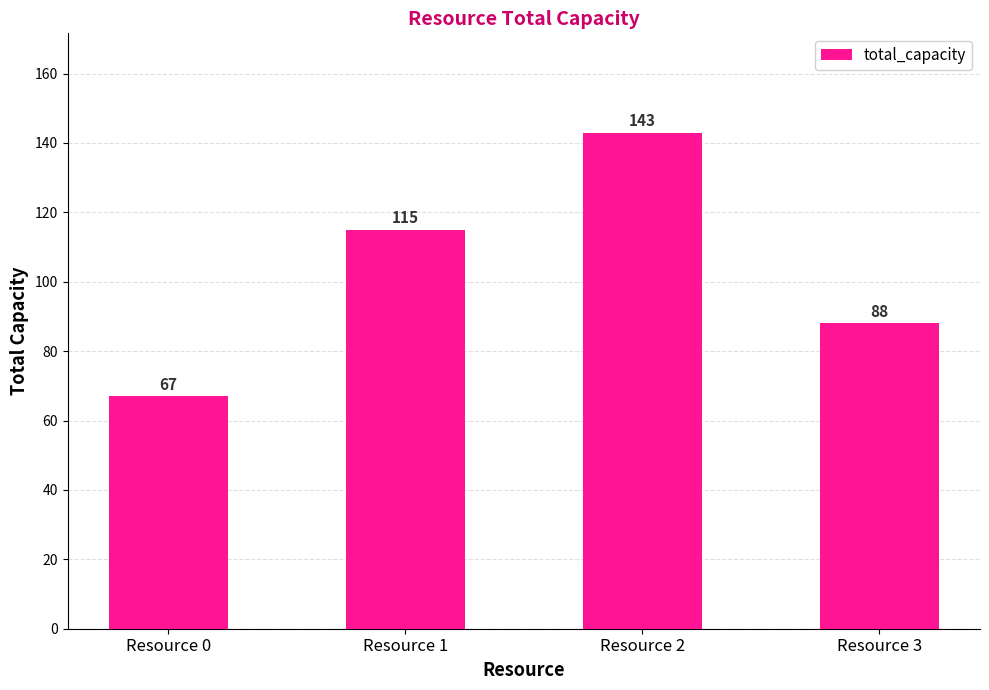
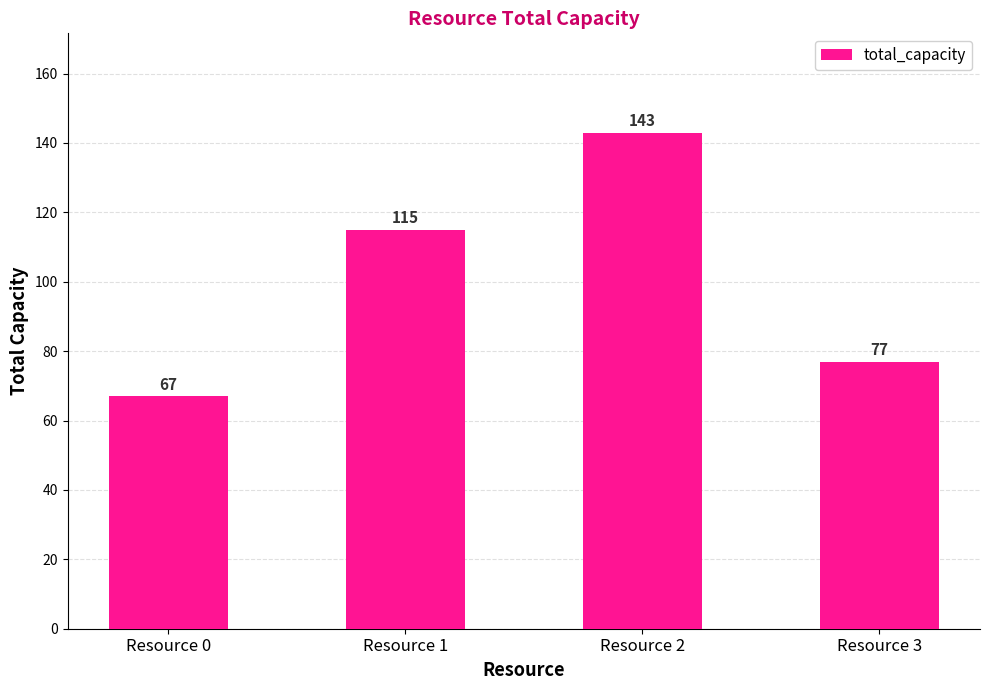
Resource 3: 88 -> 77
